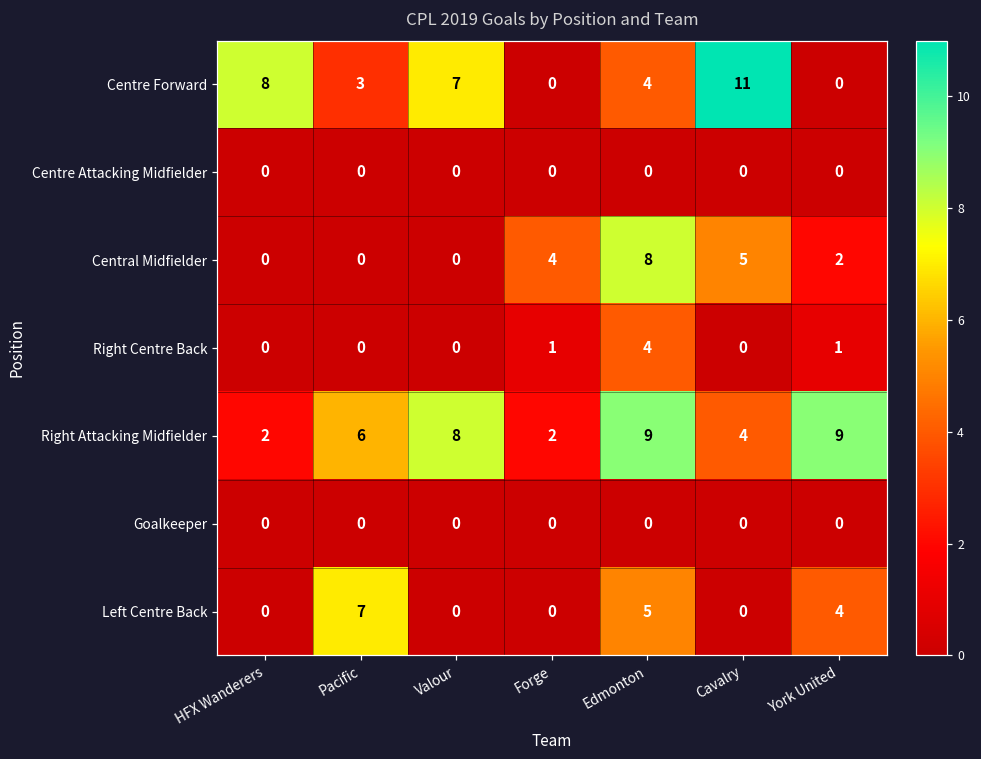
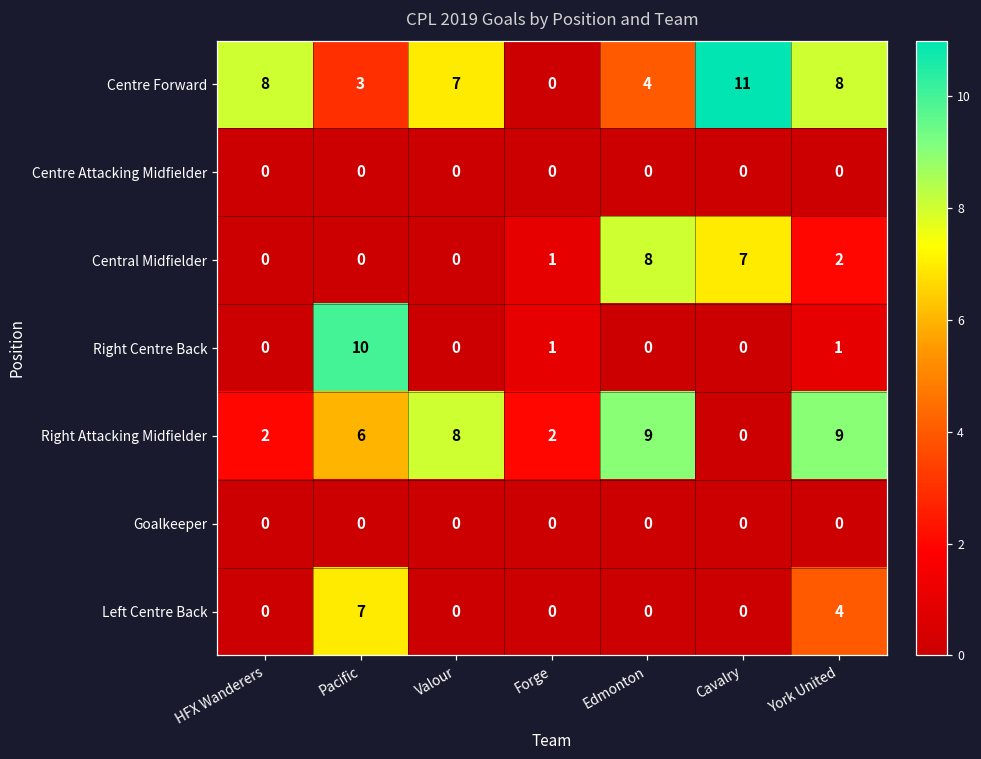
Centre Forward, York United: 0 -> 8
Central Midfielder, Forge: 4 -> 1
Central Midfielder, Cavalry: 5 -> 7
Right Centre Back, Pacific: 0 -> 10
Right Centre Back, Edmonton: 4 -> 0
Right Attacking Midfielder, Cavalry: 4 -> 0
Left Centre Back, Edmonton: 5 -> 0
